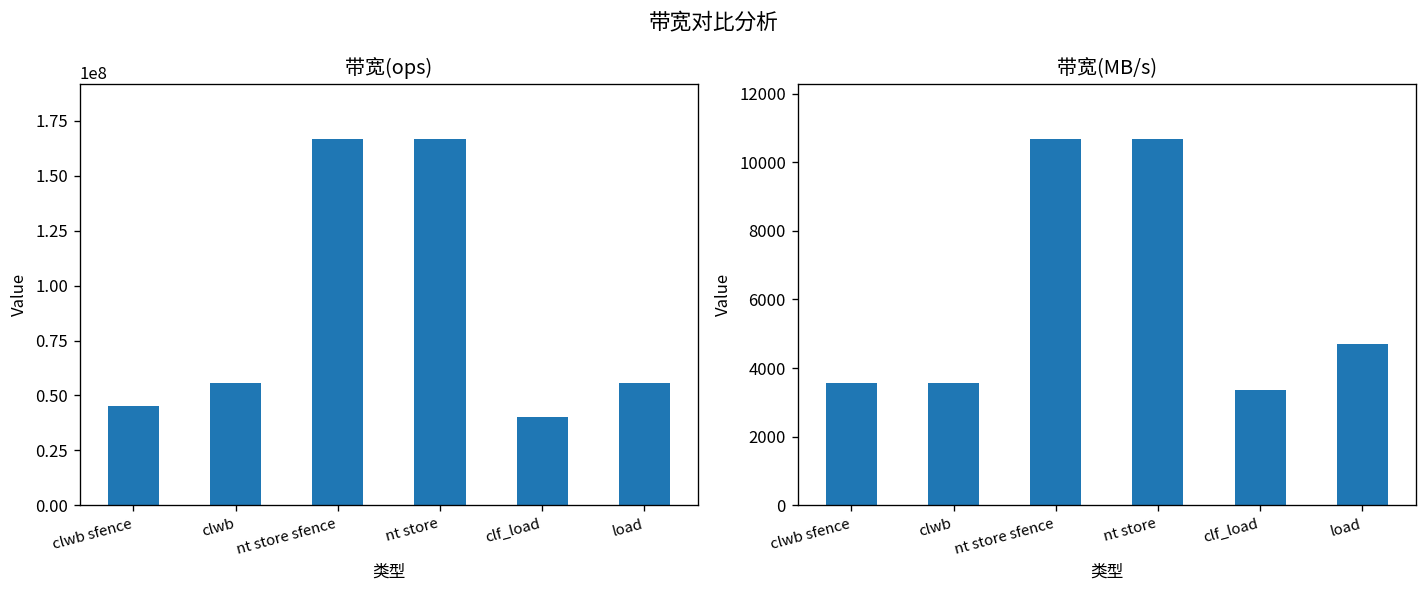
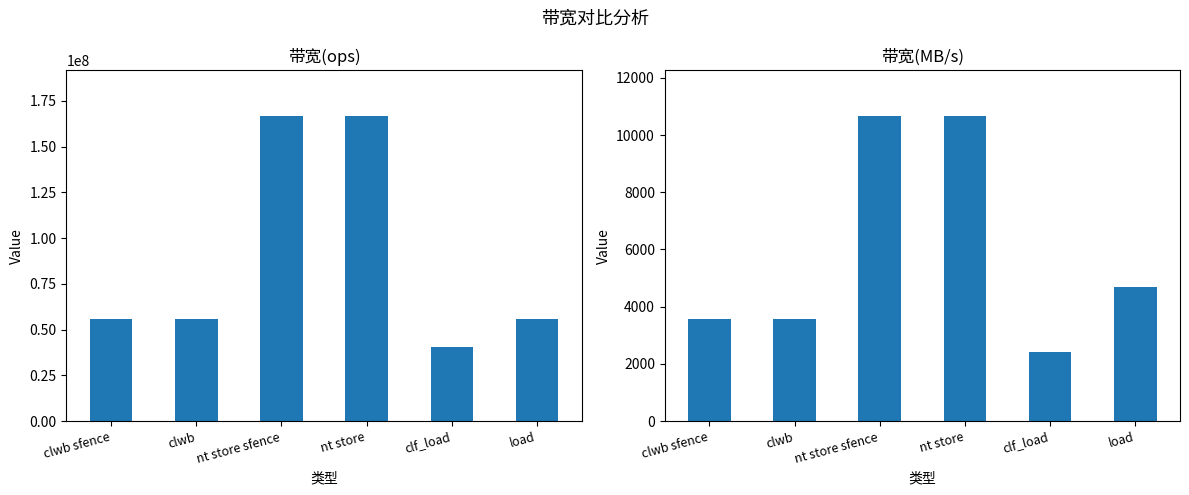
带宽(ops), clwb sfence: 45000000 -> 56000000
带宽(MB/s), clf_load: 3400 -> 2400
